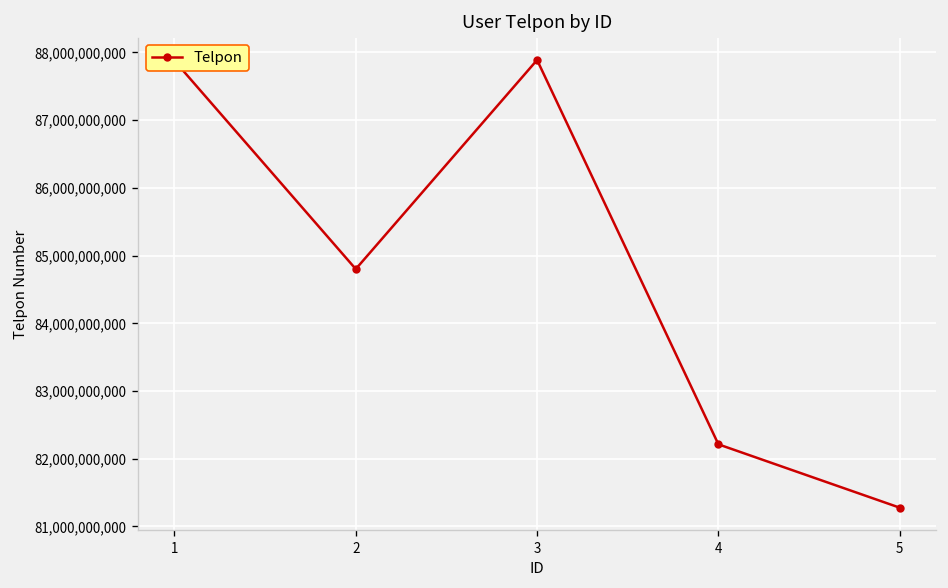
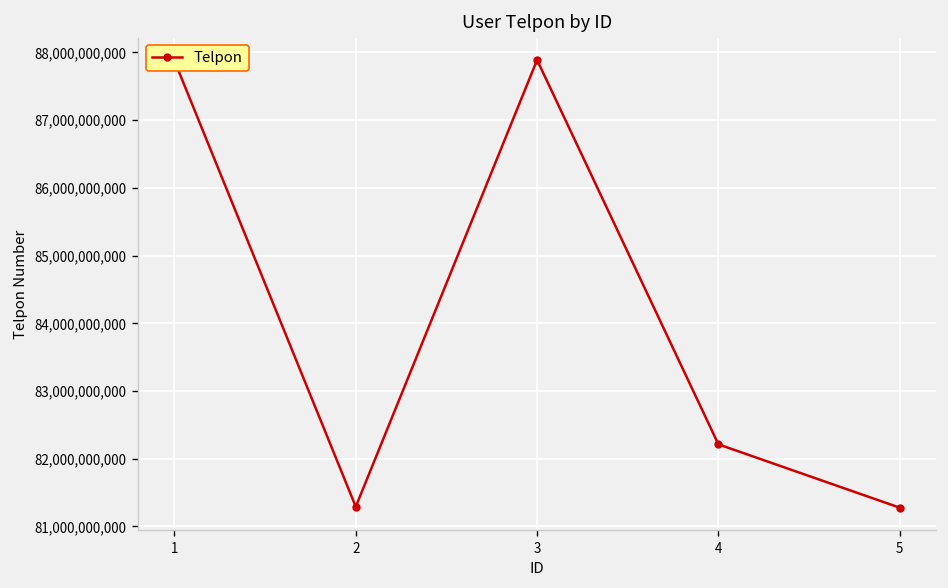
2: 84,800,000,000 -> 81,300,000,000
